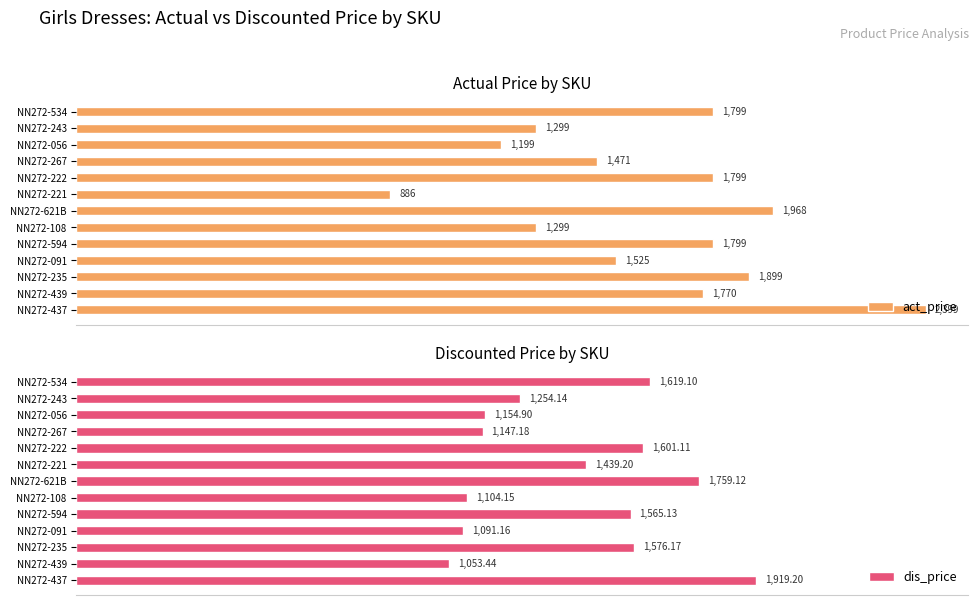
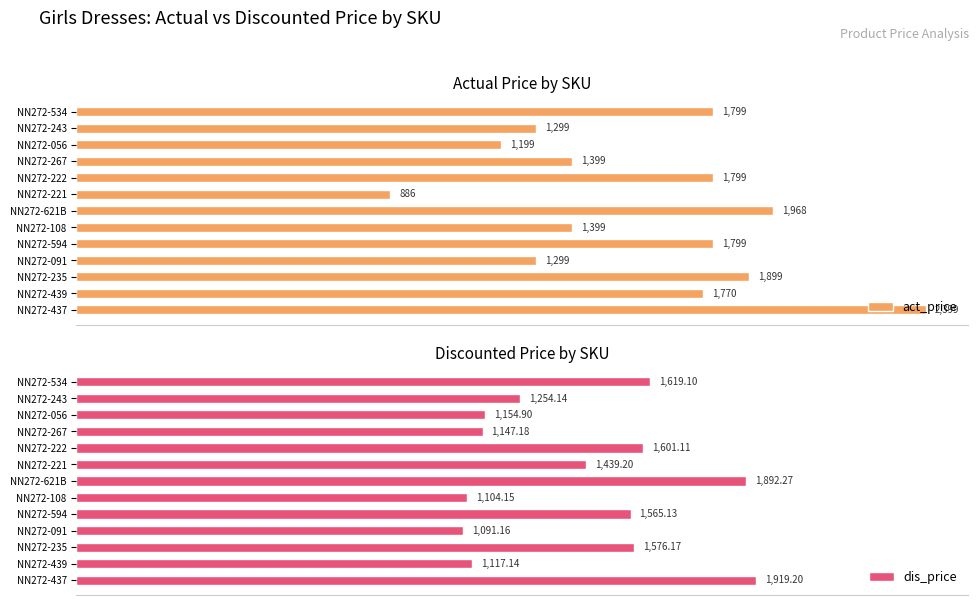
Actual Price by SKU, NN272-267: 1,471 -> 1,399
Actual Price by SKU, NN272-108: 1,299 -> 1,399
Actual Price by SKU, NN272-091: 1,525 -> 1,299
Discounted Price by SKU, NN272-621B: 1,759.12 -> 1,892.27
Discounted Price by SKU, NN272-439: 1,053.44 -> 1,117.14
